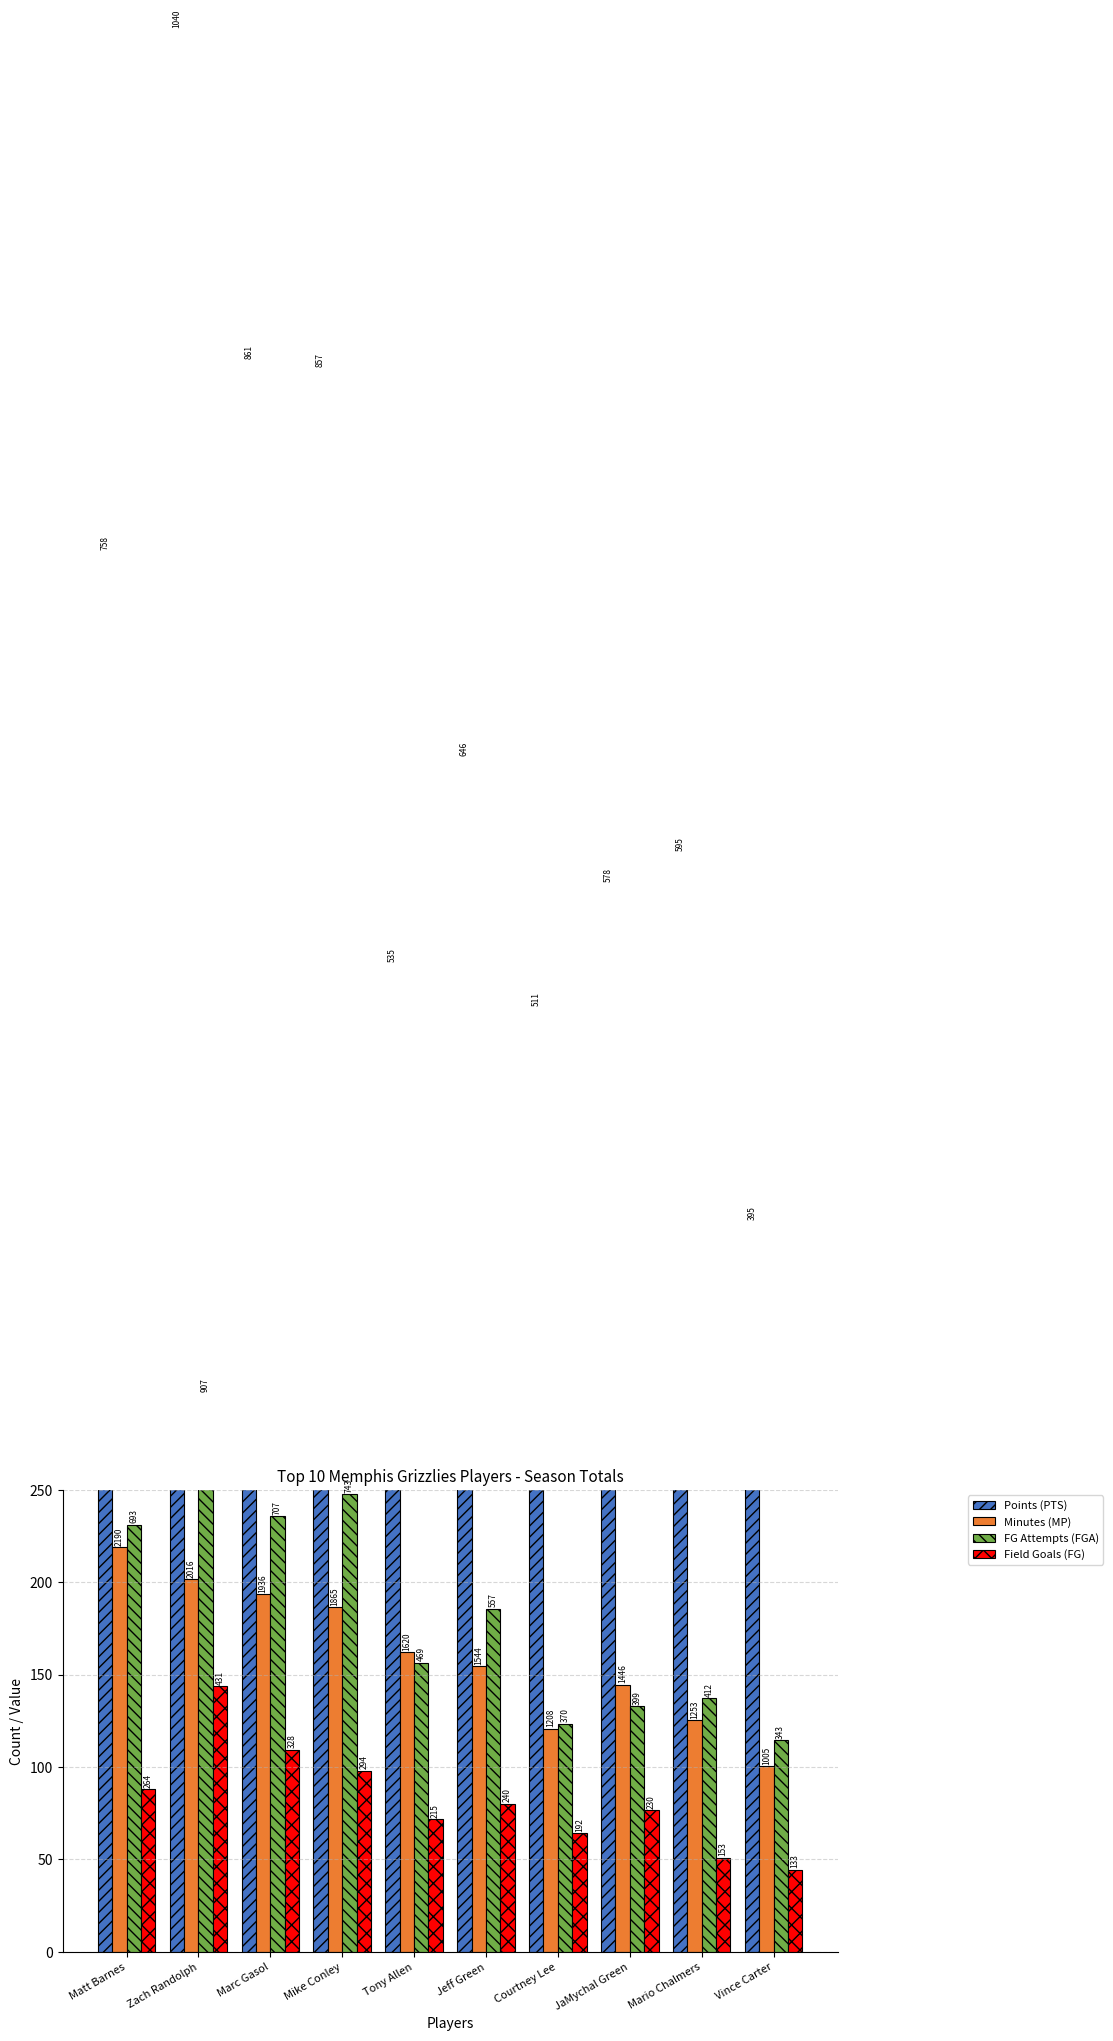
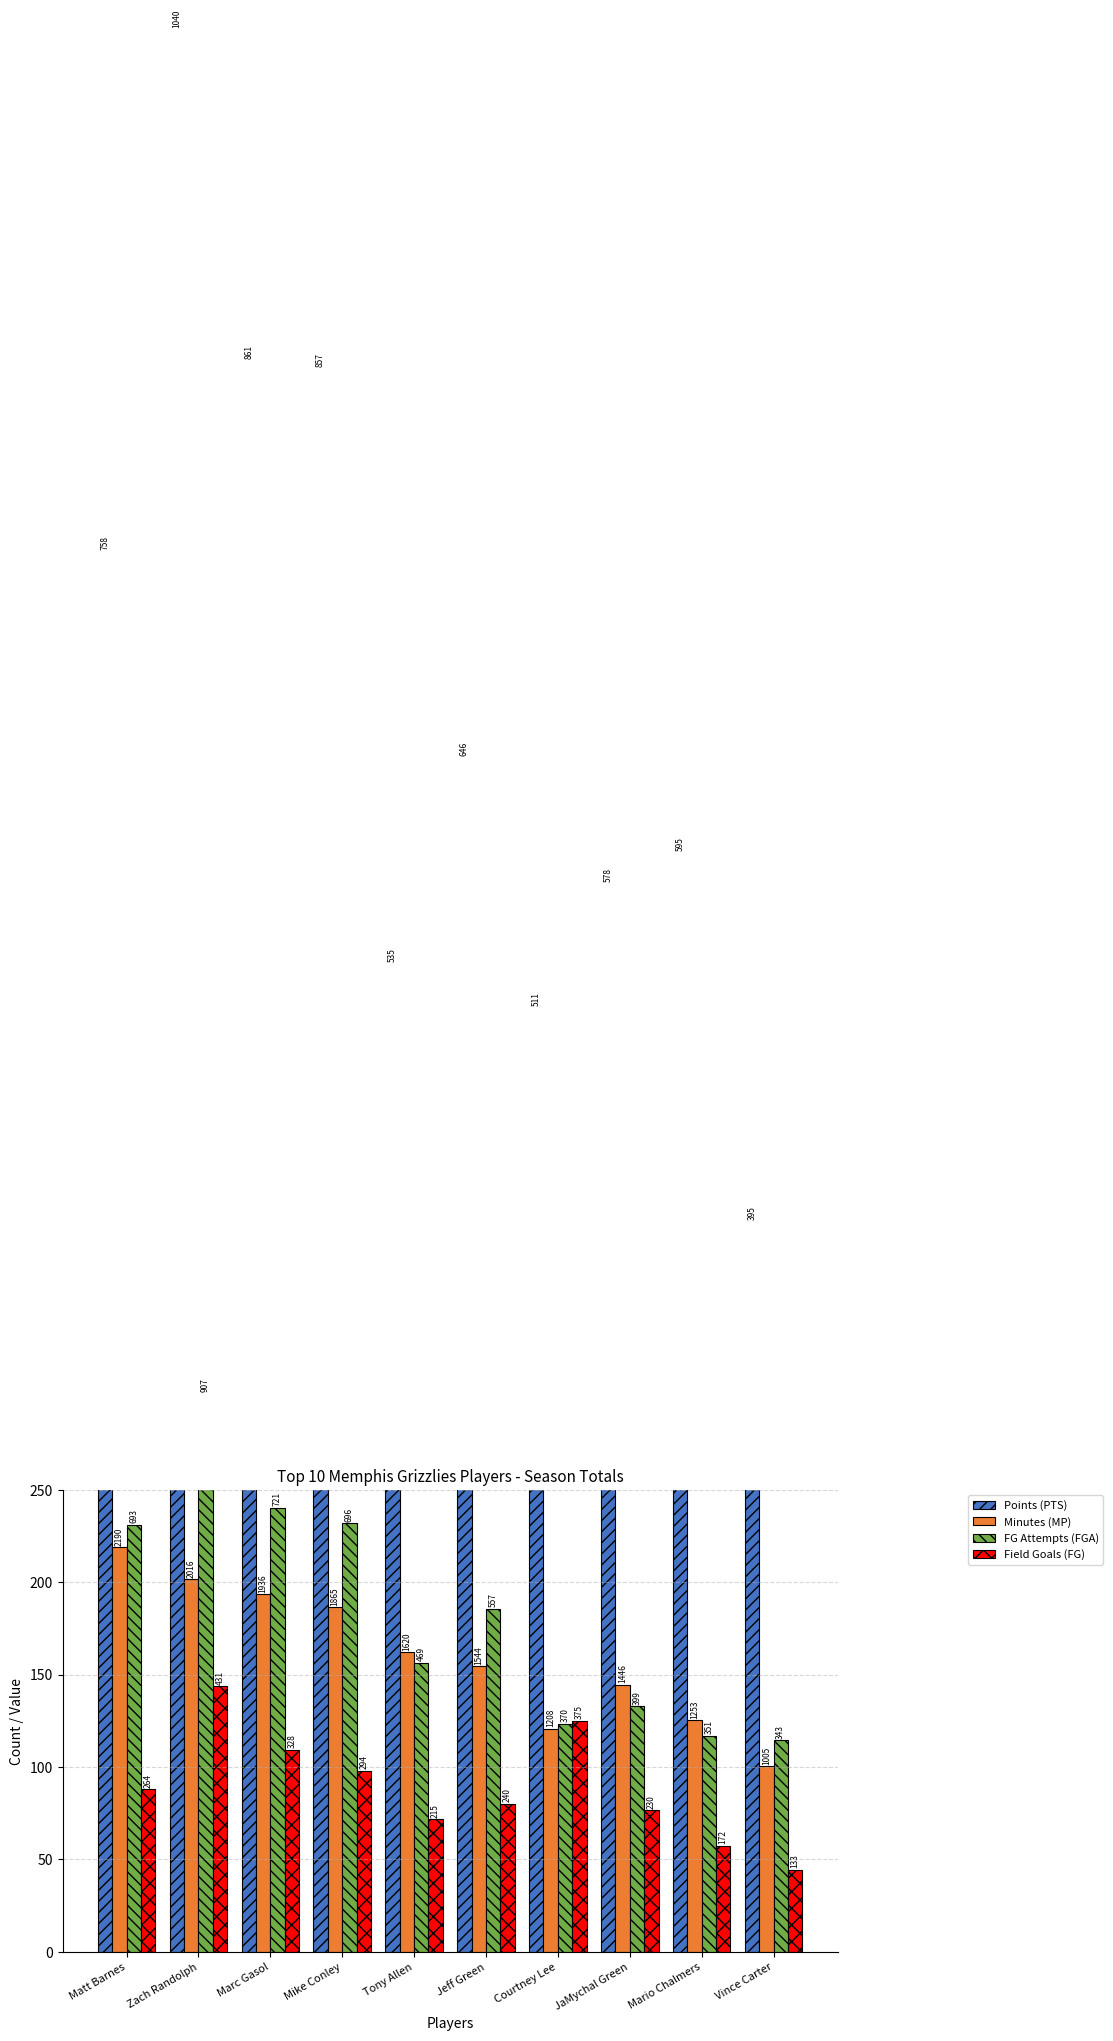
FG Attempts (FGA), Marc Gasol: 707 -> 721
FG Attempts (FGA), Mike Conley: 743 -> 696
Field Goals (FG), Courtney Lee: 192 -> 375
FG Attempts (FGA), Mario Chalmers: 412 -> 351
Field Goals (FG), Mario Chalmers: 153 -> 172
